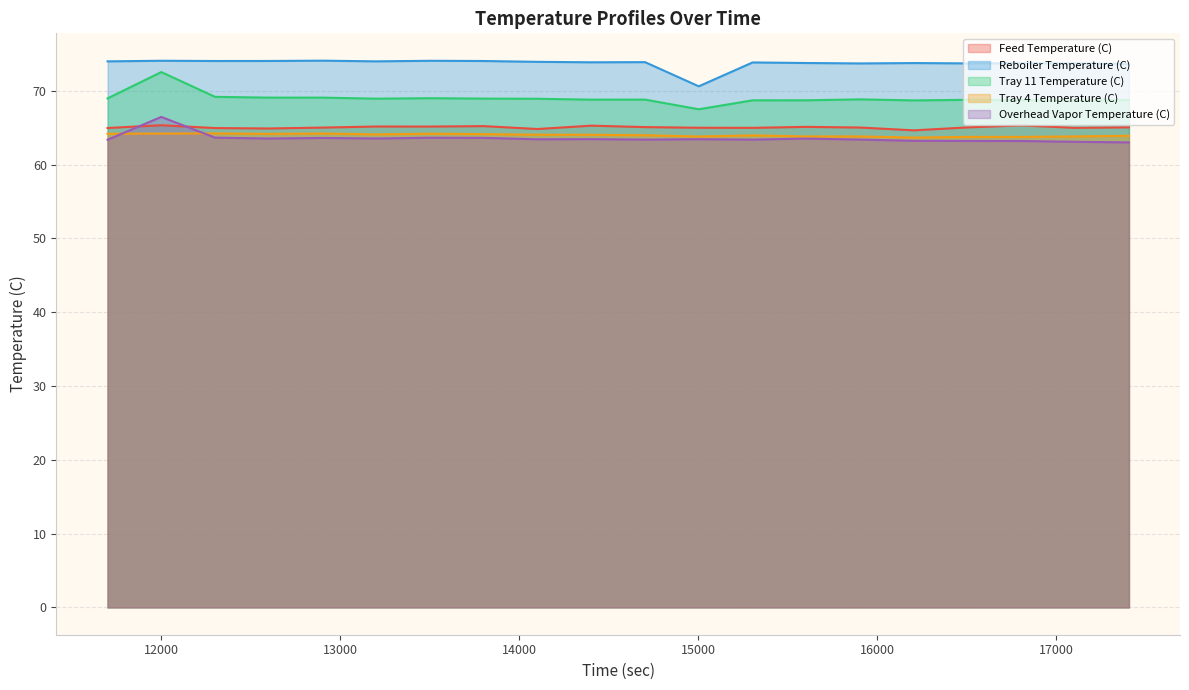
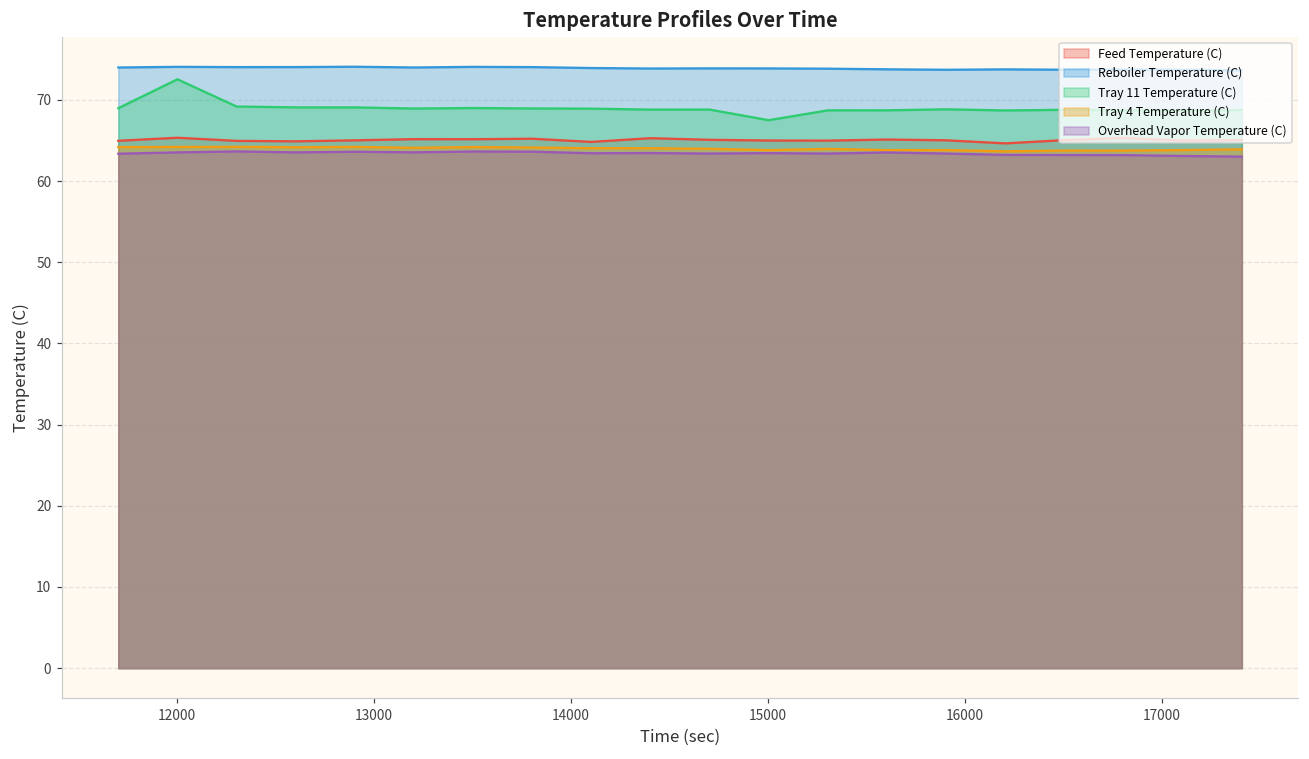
Overhead Vapor Temperature (C), 12000: 66 -> 64
Reboiler Temperature (C), 15000: 71 -> 74
